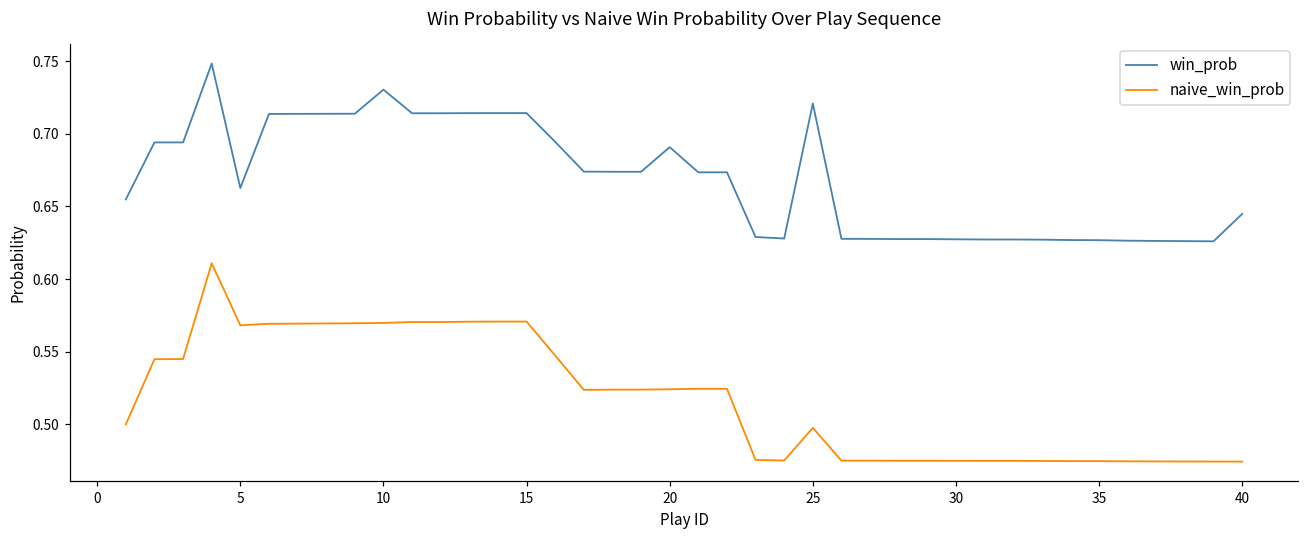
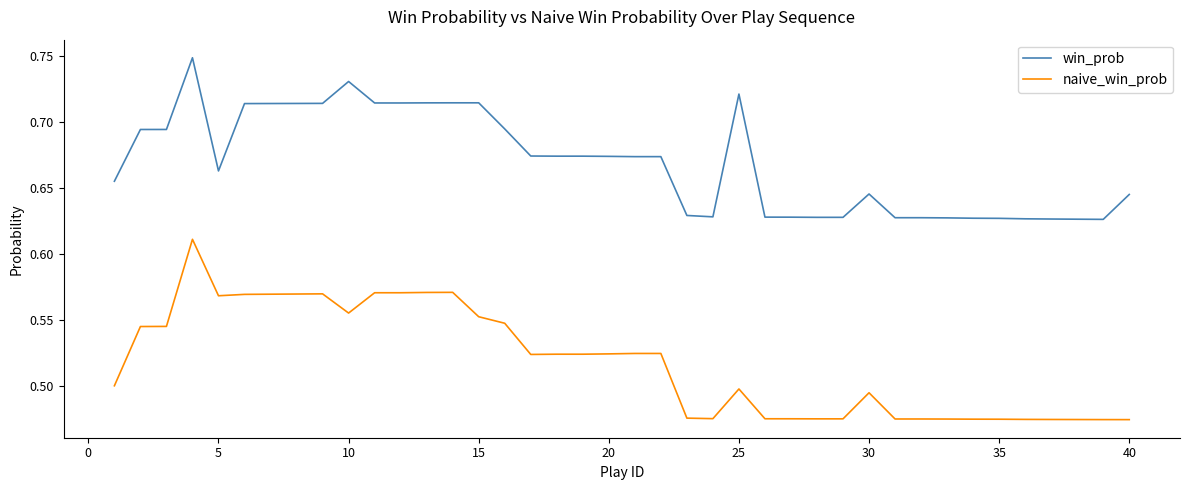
naive_win_prob, 10: 0.570 -> 0.555
naive_win_prob, 15: 0.571 -> 0.552
win_prob, 20: 0.691 -> 0.674
win_prob, 30: 0.627 -> 0.645
naive_win_prob, 30: 0.475 -> 0.495
